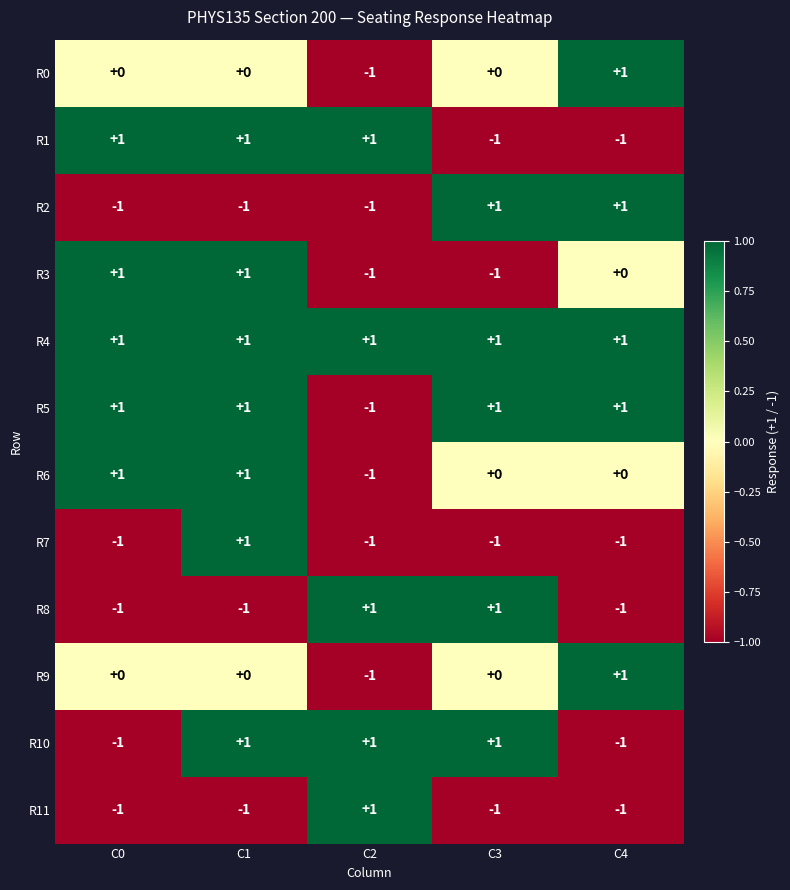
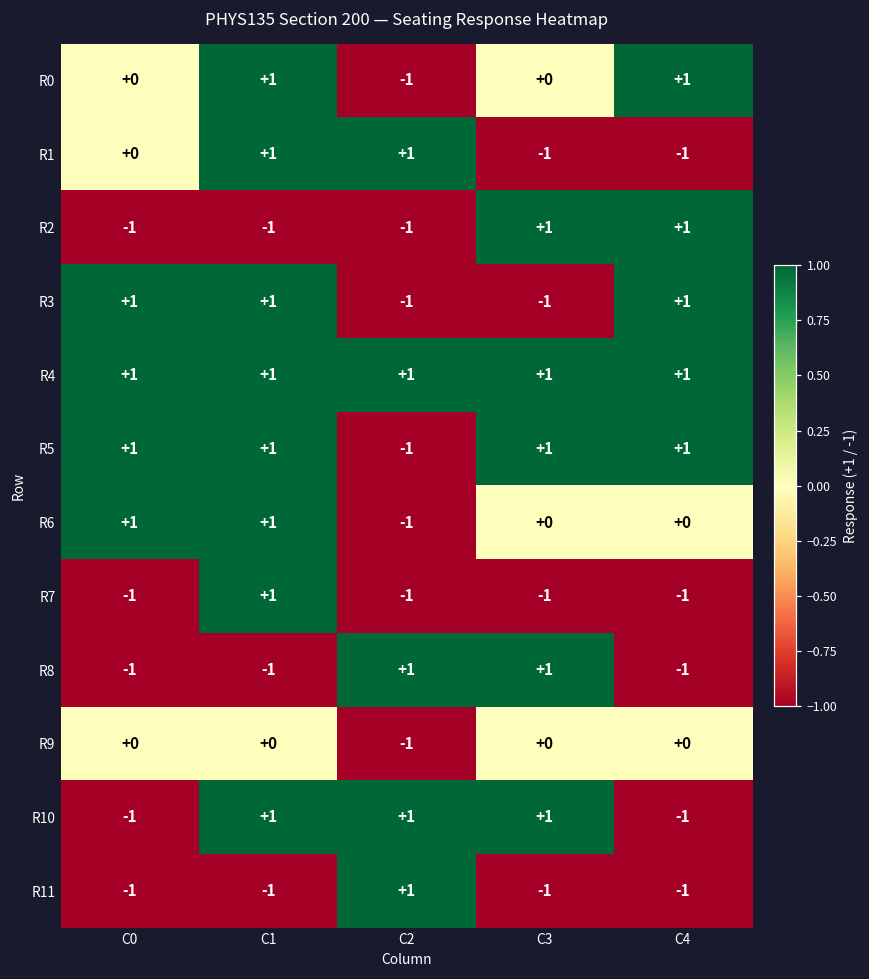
R0, C1: +0 -> +1
R1, C0: +1 -> +0
R3, C4: +0 -> +1
R9, C4: +1 -> +0
